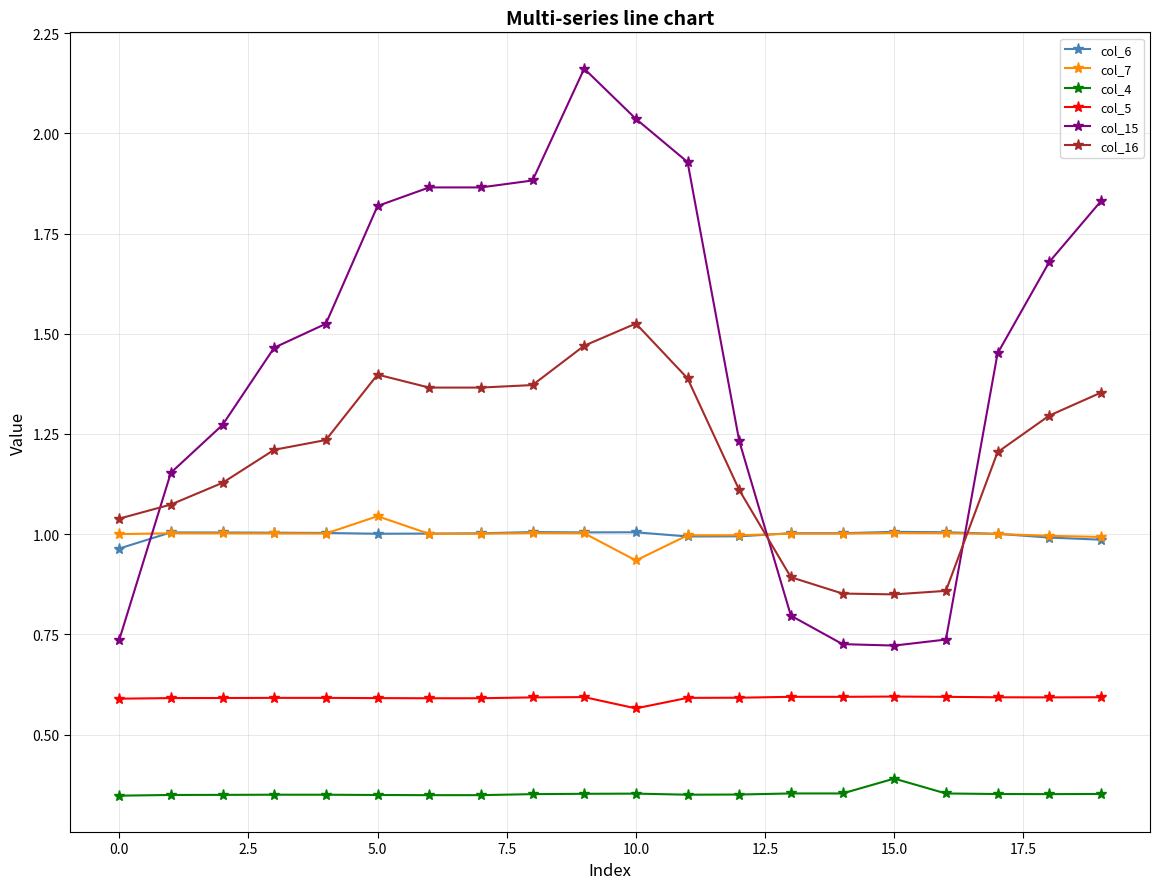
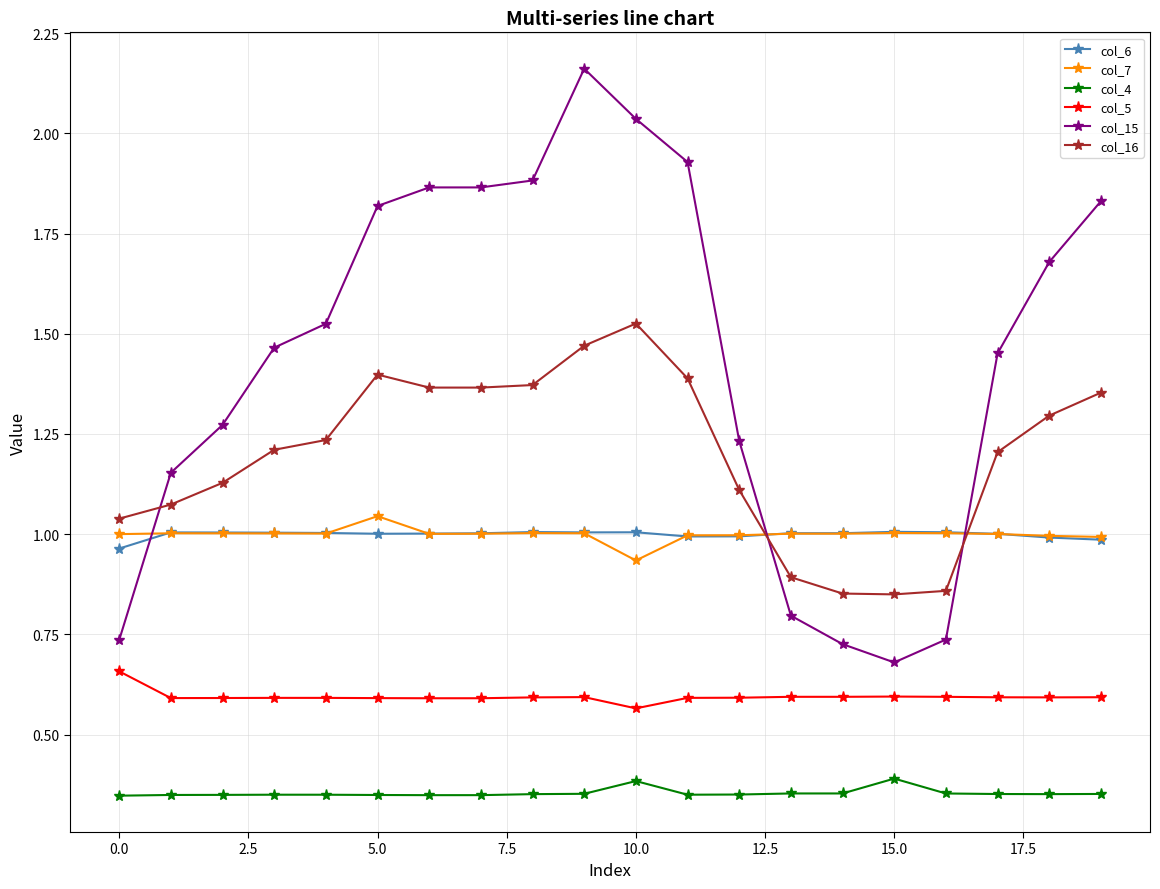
col_5, 0.0: 0.59 -> 0.66
col_4, 10.0: 0.35 -> 0.38
col_15, 15.0: 0.72 -> 0.68
